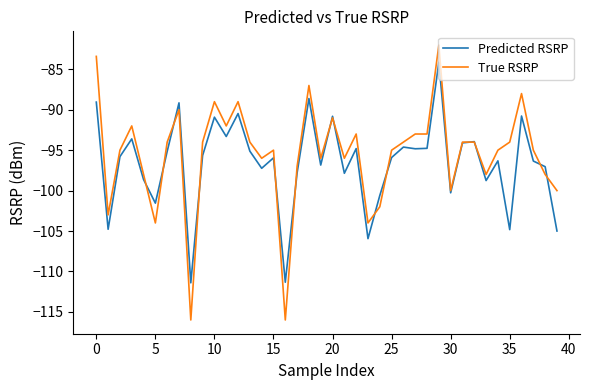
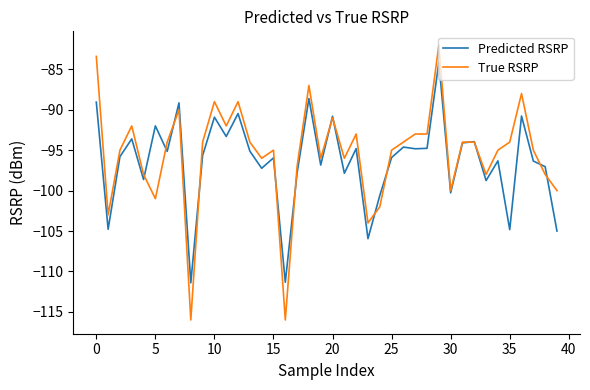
Predicted RSRP, 5: -102 -> -92
True RSRP, 5: -104 -> -101
